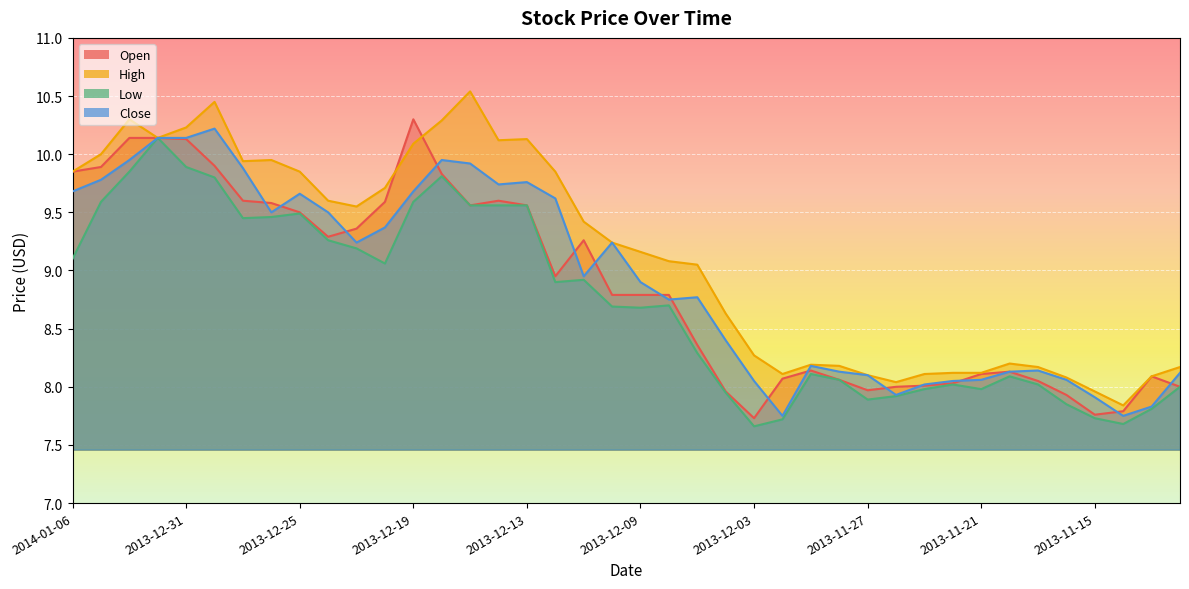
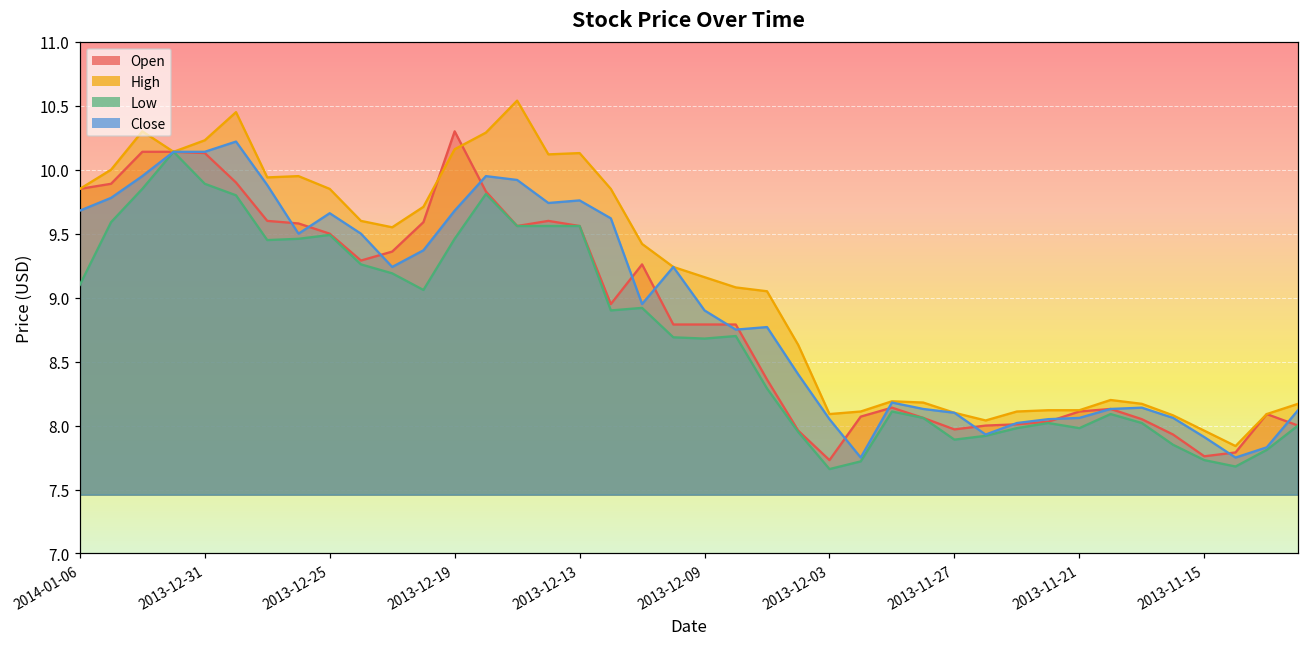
High, 2013-12-19: 10.09 -> 10.16
Low, 2013-12-19: 9.59 -> 9.46
High, 2013-12-03: 8.27 -> 8.09
